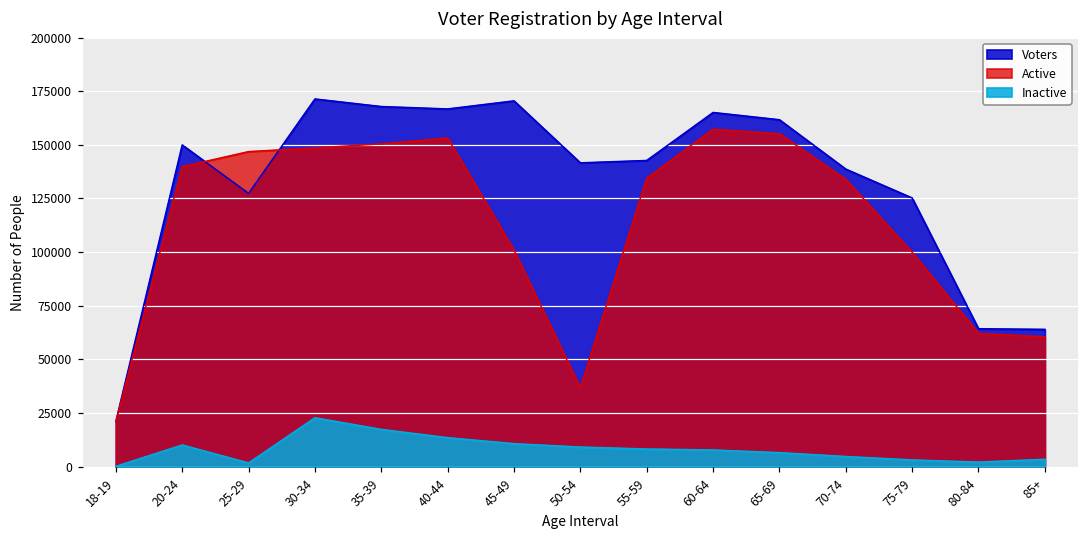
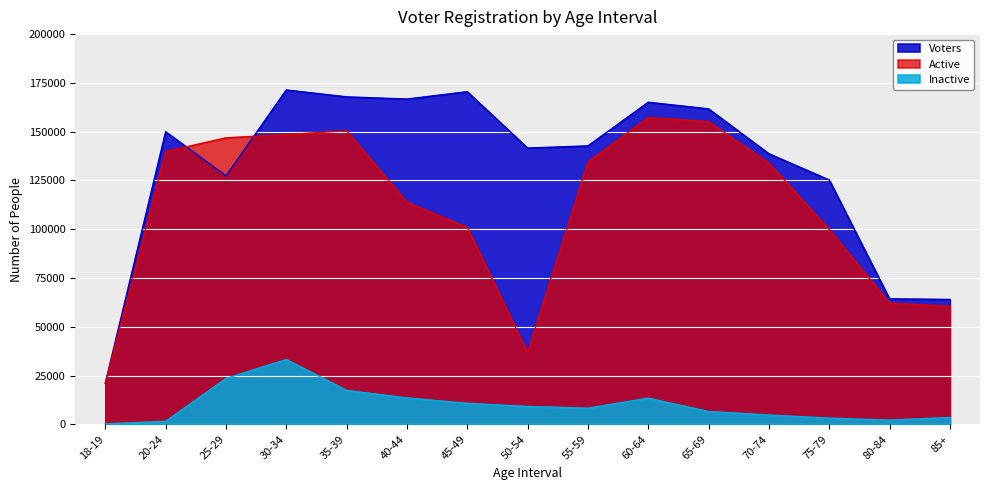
Inactive, 20-24: 10000 -> 2000
Inactive, 25-29: 2000 -> 23000
Inactive, 30-34: 23000 -> 33000
Active, 40-44: 153000 -> 114000
Inactive, 60-64: 8000 -> 13000
